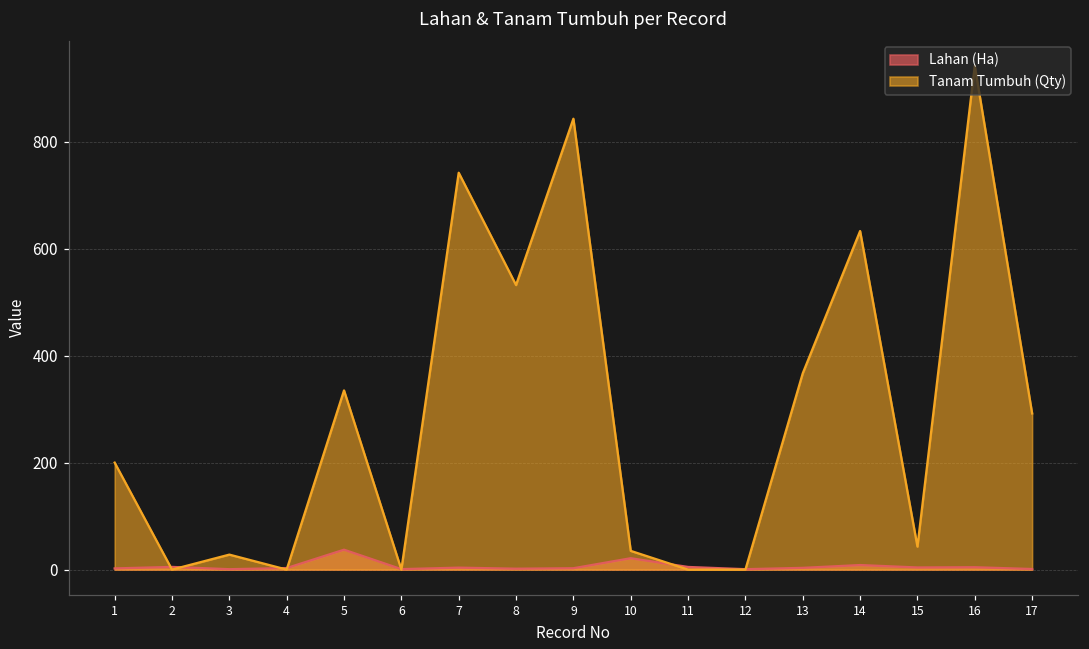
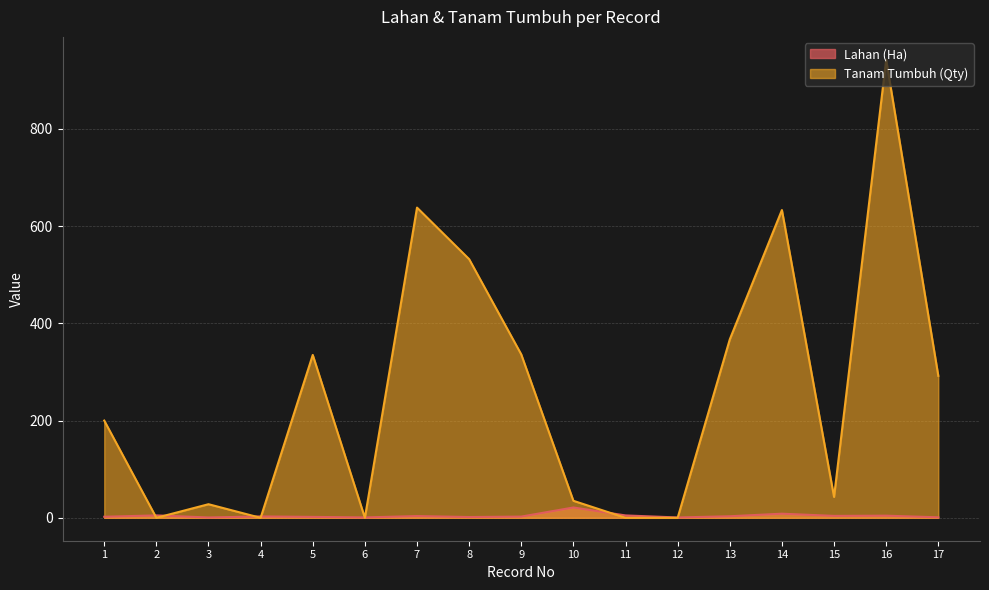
Lahan (Ha), 5: 40 -> 0
Tanam Tumbuh (Qty), 7: 740 -> 640
Tanam Tumbuh (Qty), 9: 840 -> 340
